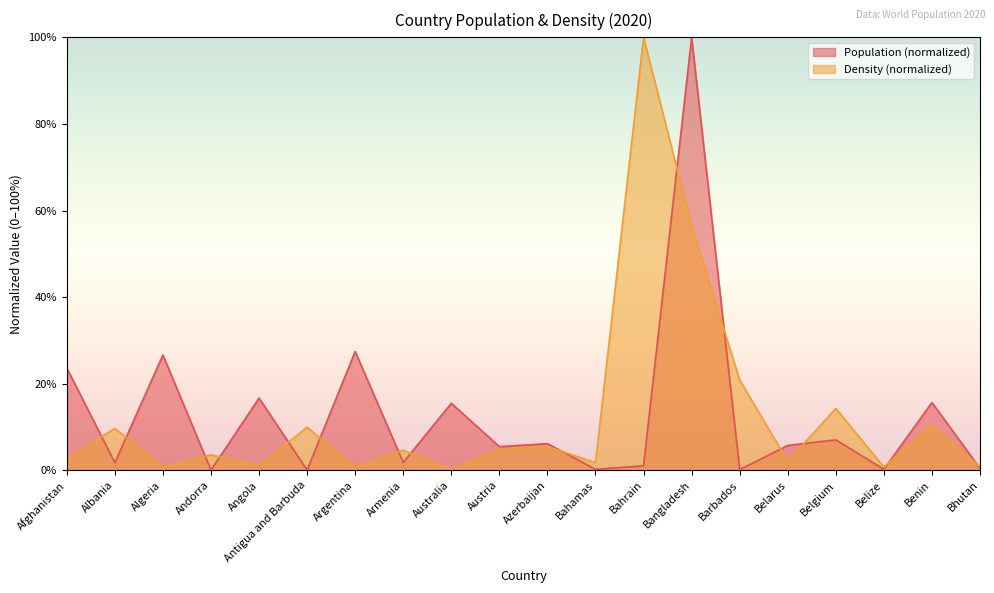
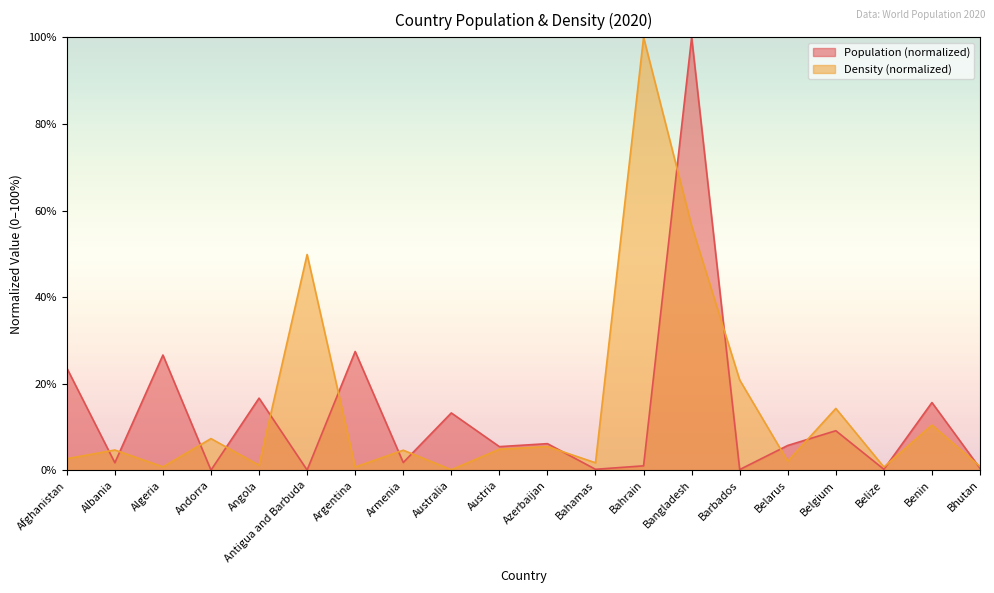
Density (normalized), Albania: 10% -> 5%
Density (normalized), Andorra: 4% -> 7%
Density (normalized), Antigua and Barbuda: 10% -> 50%
Population (normalized), Australia: 15% -> 13%
Population (normalized), Belgium: 7% -> 9%
